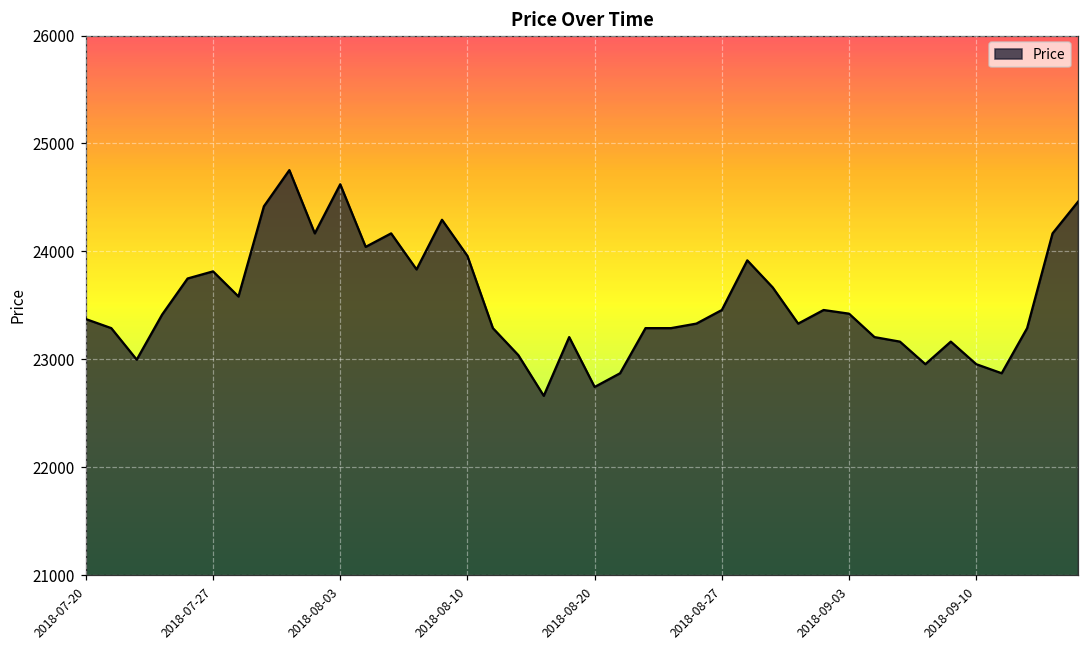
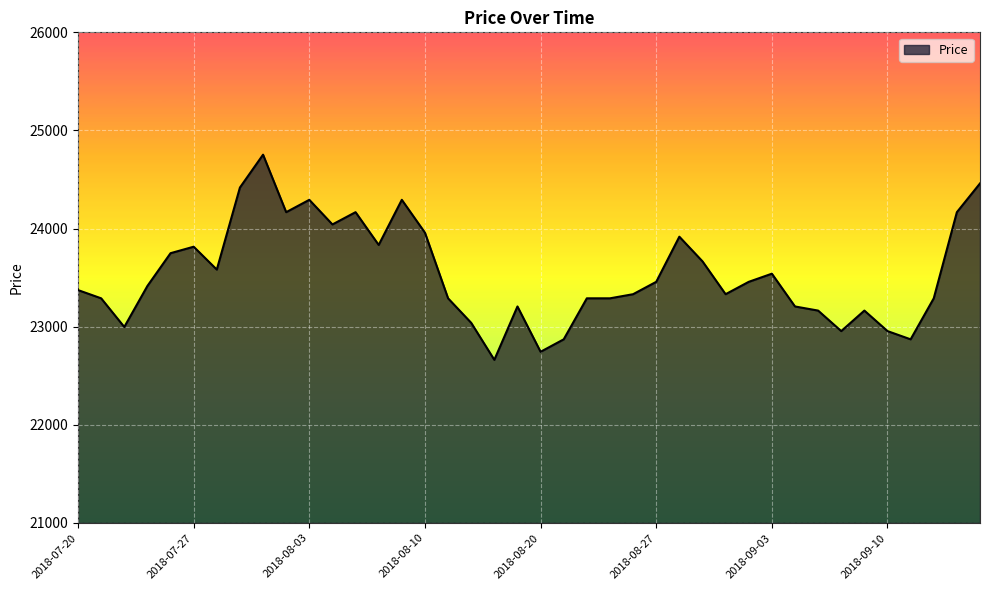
2018-08-03: 24600 -> 24300
2018-09-03: 23400 -> 23500
